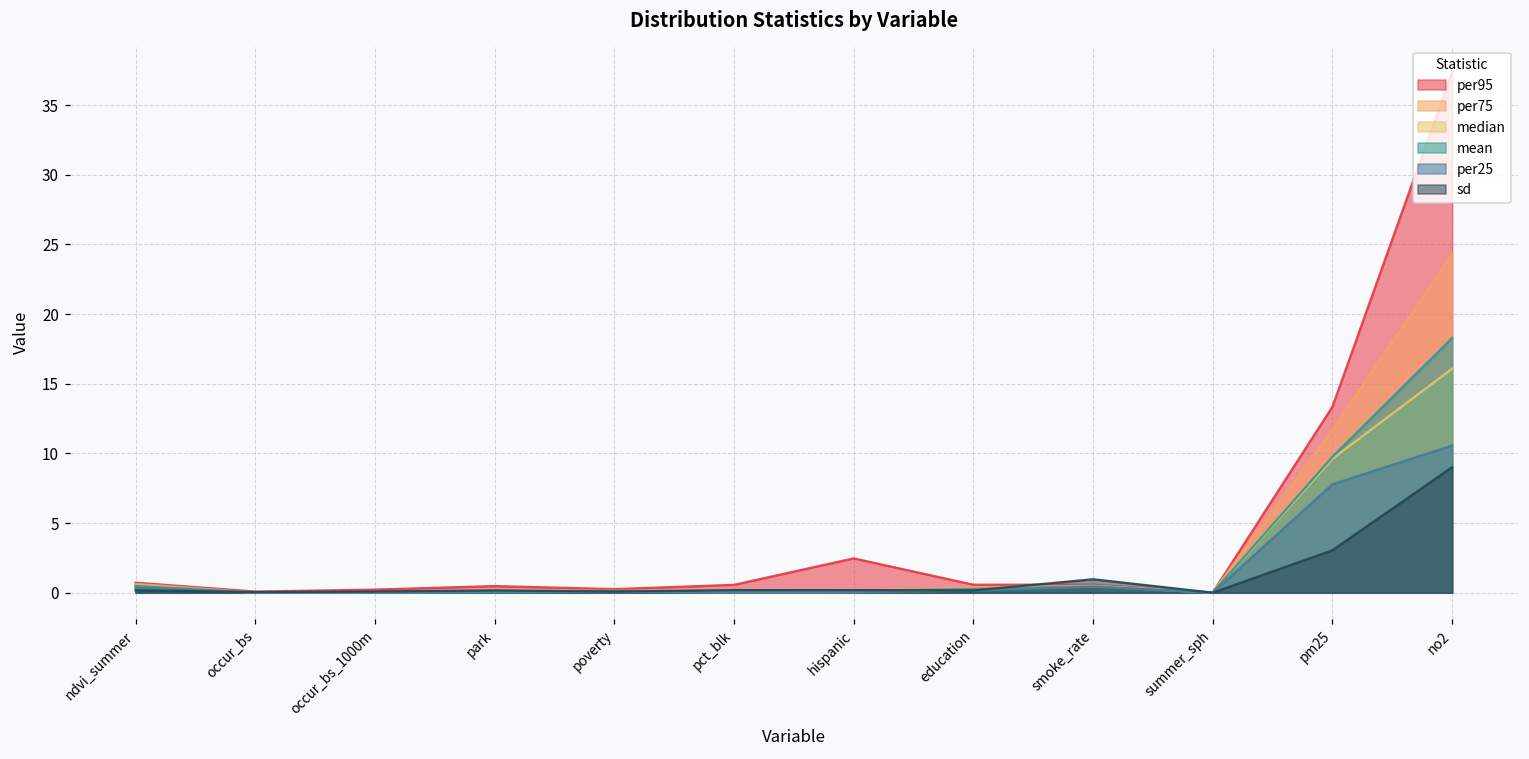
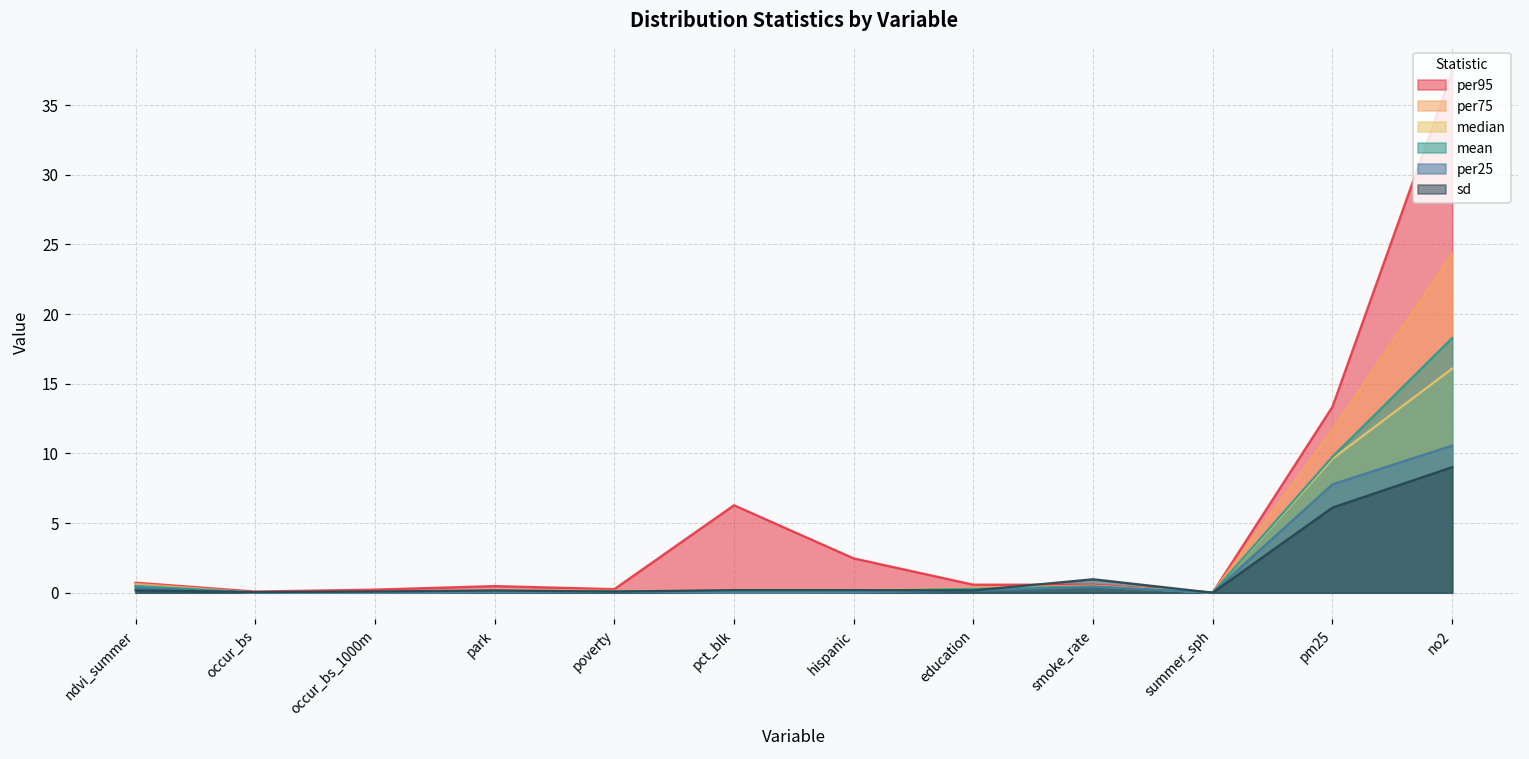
per95, pct_blk: 0.6 -> 6.3
sd, pm25: 3.1 -> 6.1
